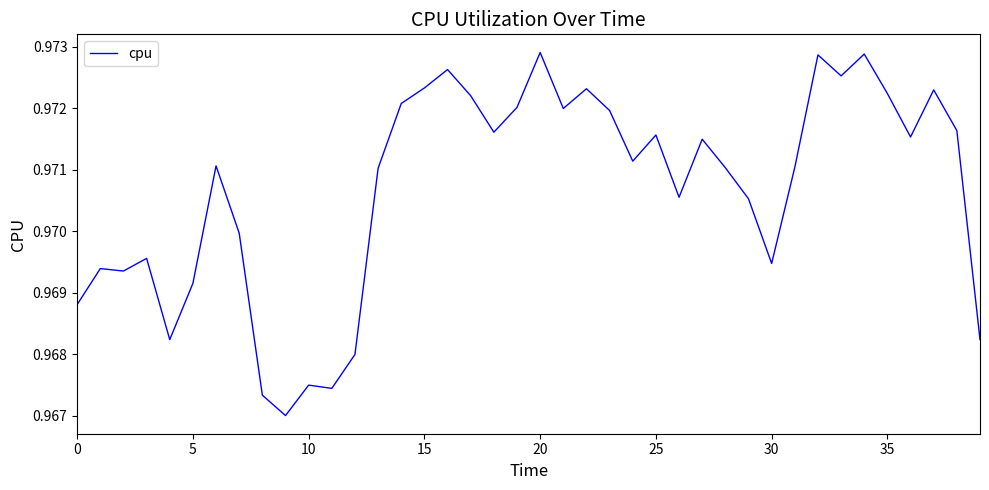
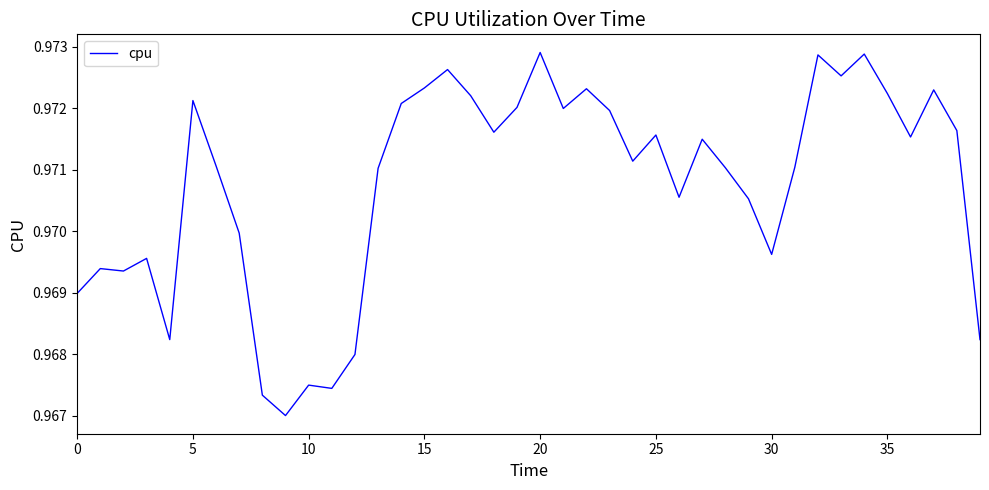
0: 0.9688 -> 0.9690
5: 0.9692 -> 0.9721
30: 0.9695 -> 0.9696
